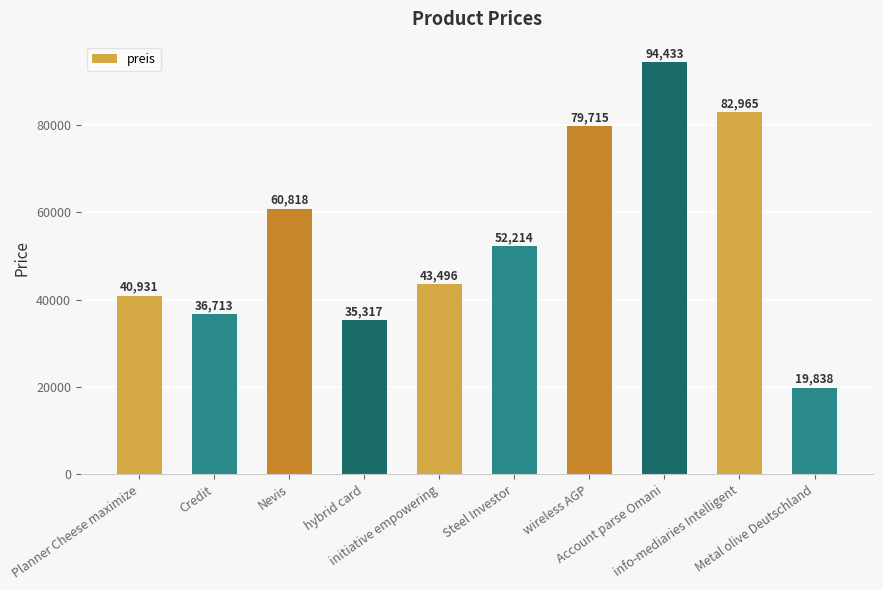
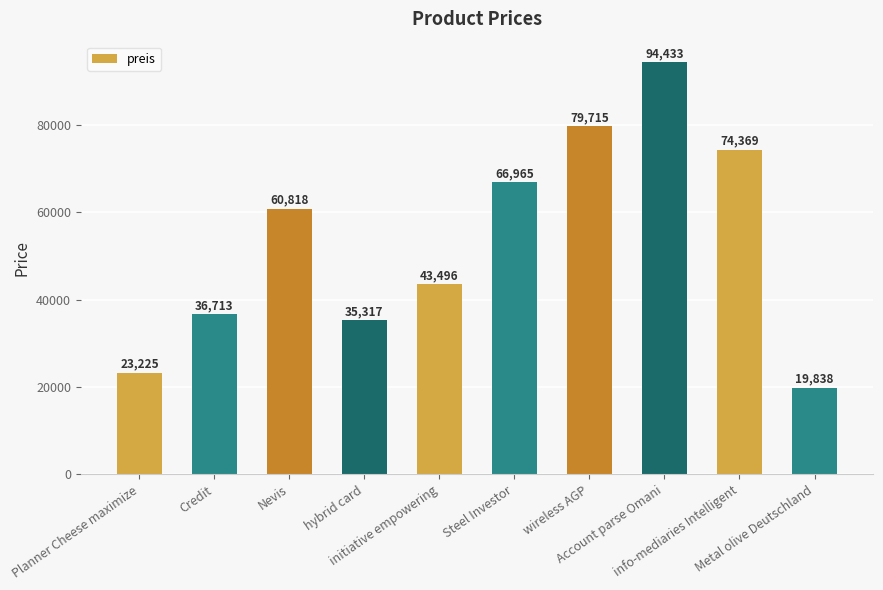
Planner Cheese maximize: 40,931 -> 23,225
Steel Investor: 52,214 -> 66,965
info-mediaries Intelligent: 82,965 -> 74,369
